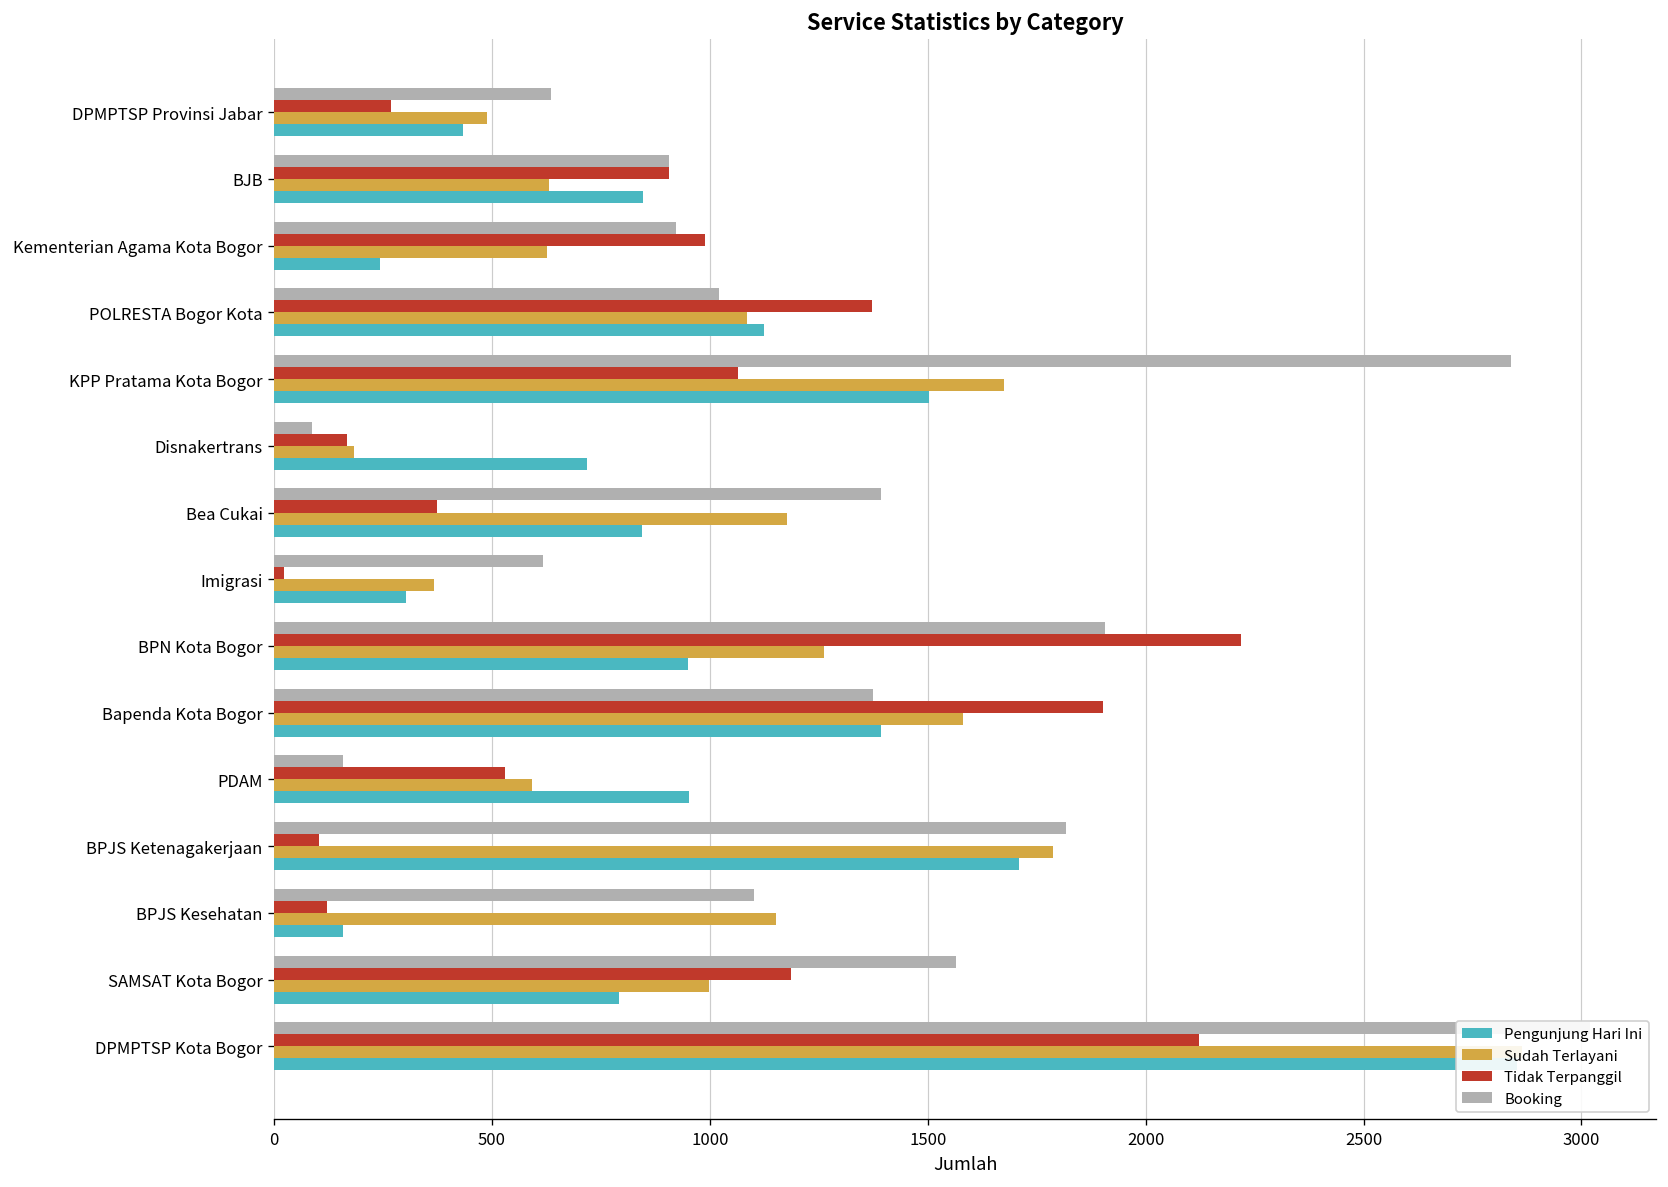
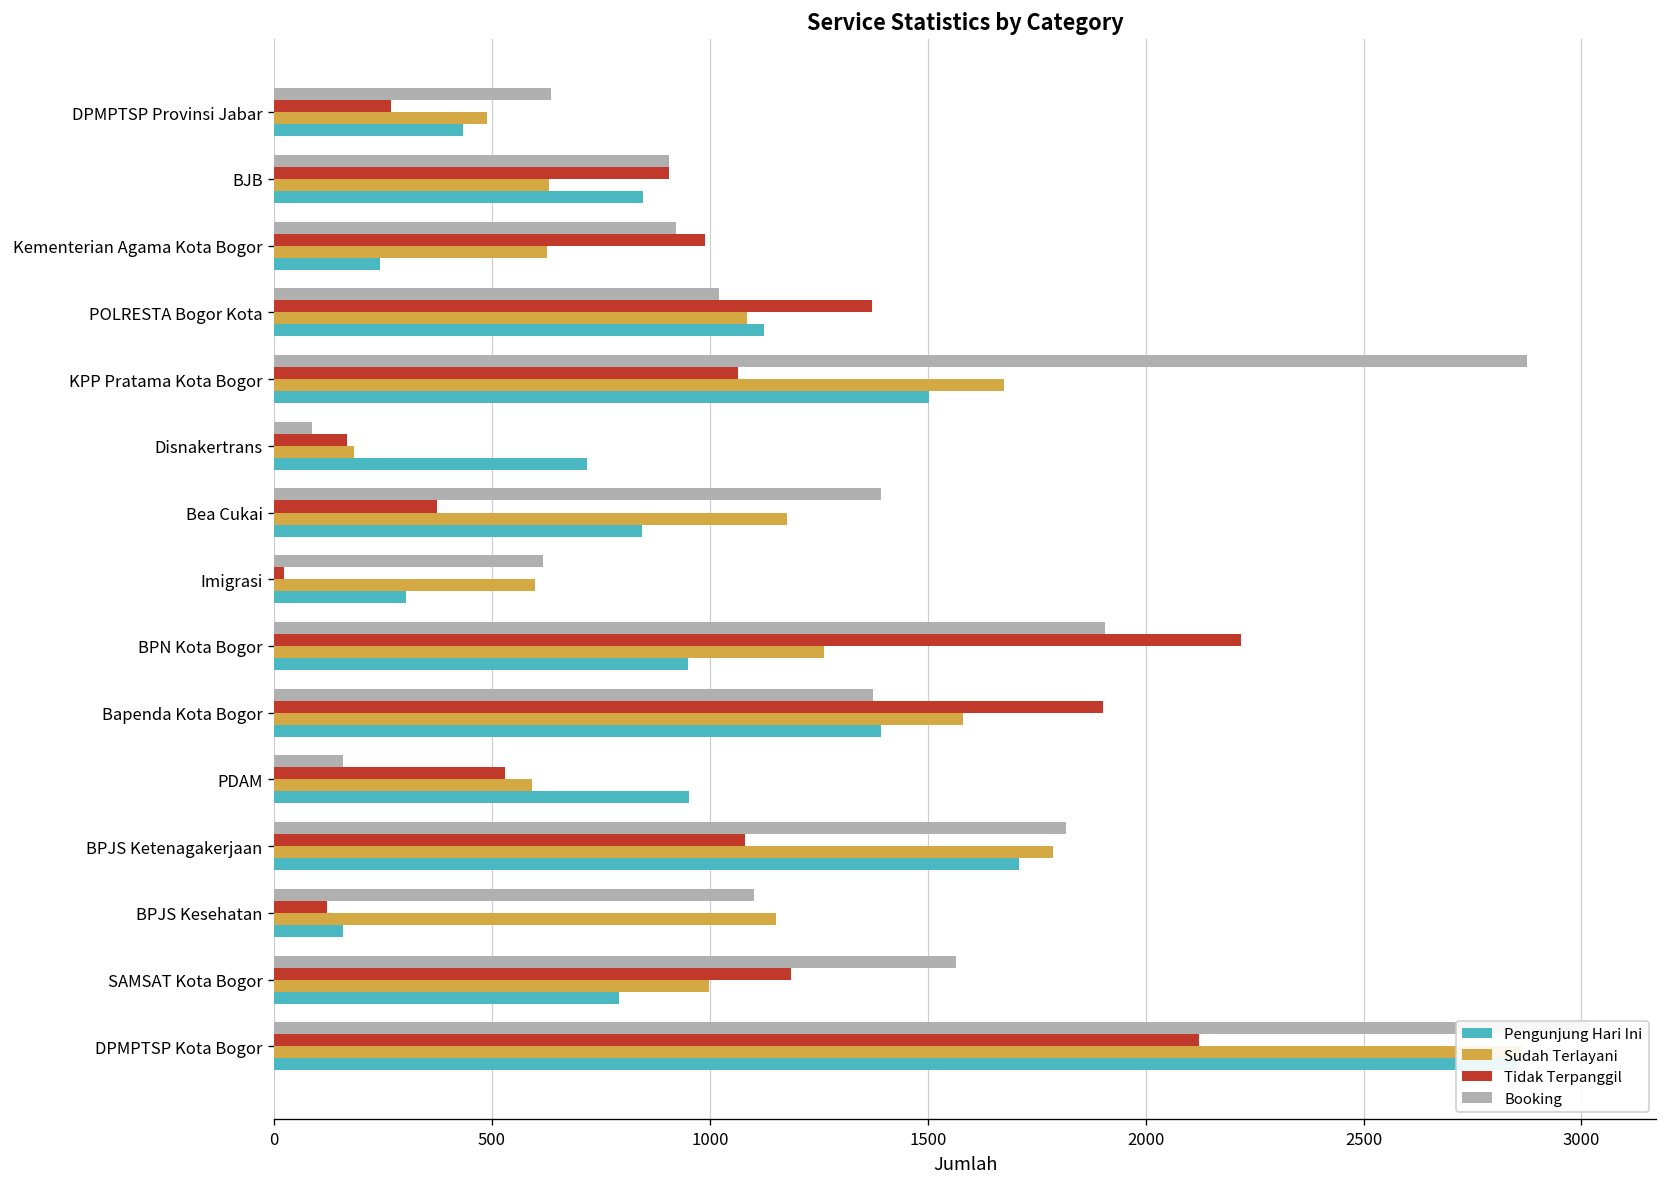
Booking, KPP Pratama Kota Bogor: 2840 -> 2880
Sudah Terlayani, Imigrasi: 370 -> 600
Tidak Terpanggil, BPJS Ketenagakerjaan: 100 -> 1080
